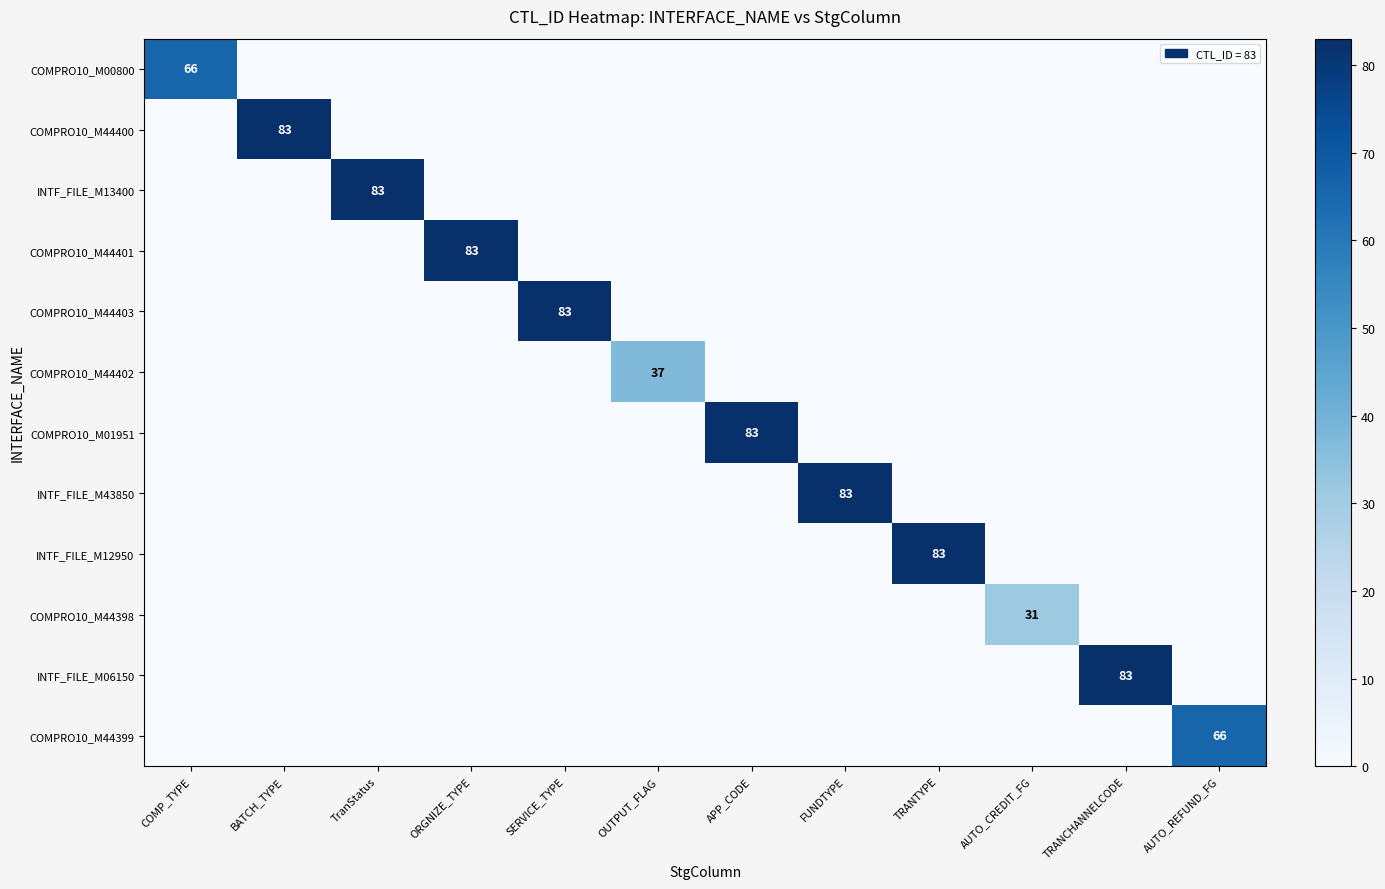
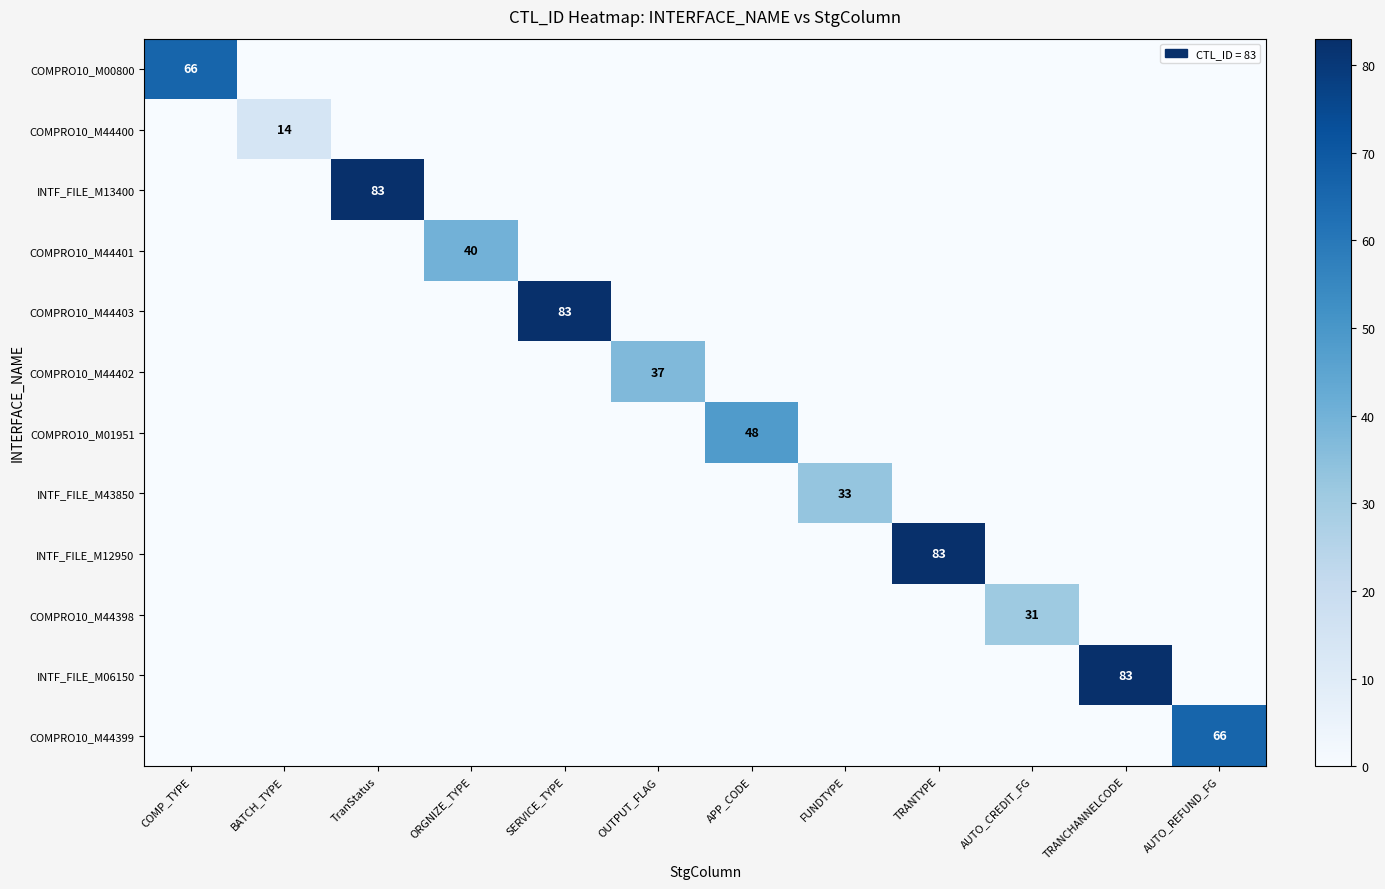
COMPRO10_M44400, BATCH_TYPE: 83 -> 14
COMPRO10_M44401, ORGNIZE_TYPE: 83 -> 40
COMPRO10_M01951, APP_CODE: 83 -> 48
INTF_FILE_M43850, FUNDTYPE: 83 -> 33
